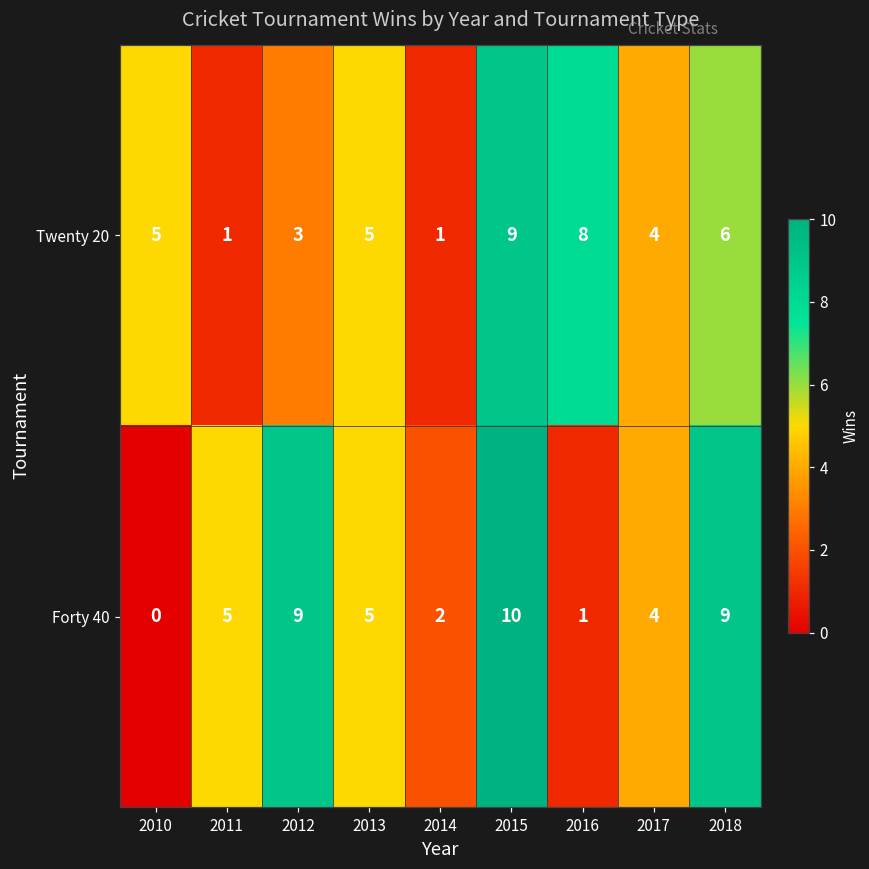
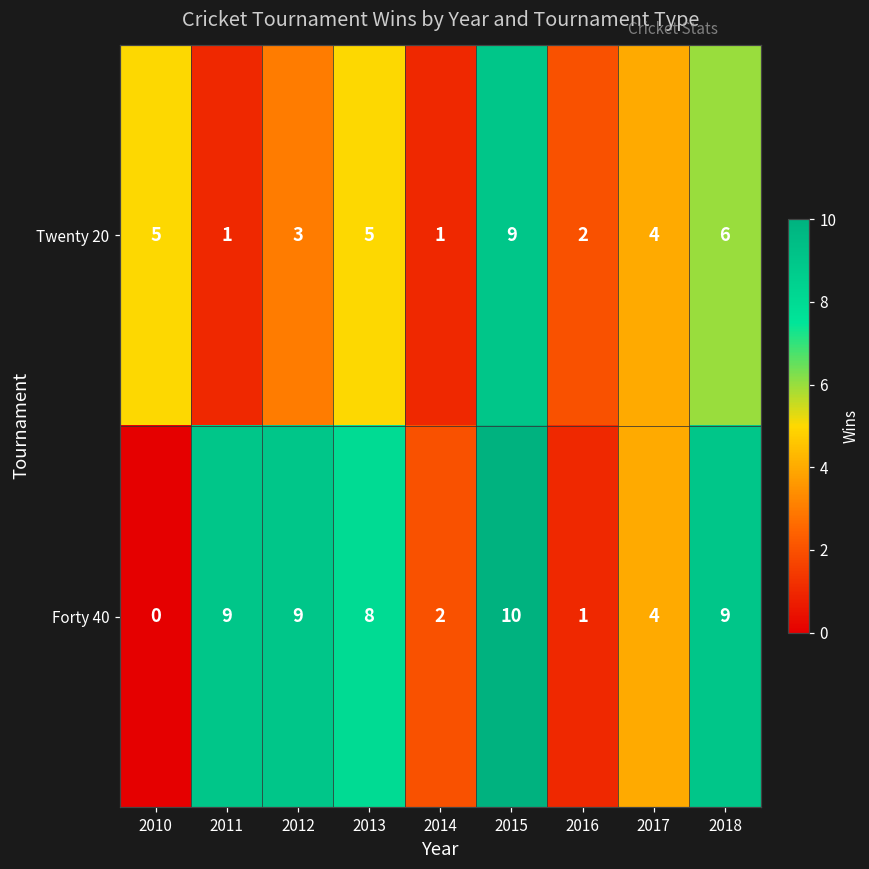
Twenty 20, 2016: 8 -> 2
Forty 40, 2011: 5 -> 9
Forty 40, 2013: 5 -> 8
